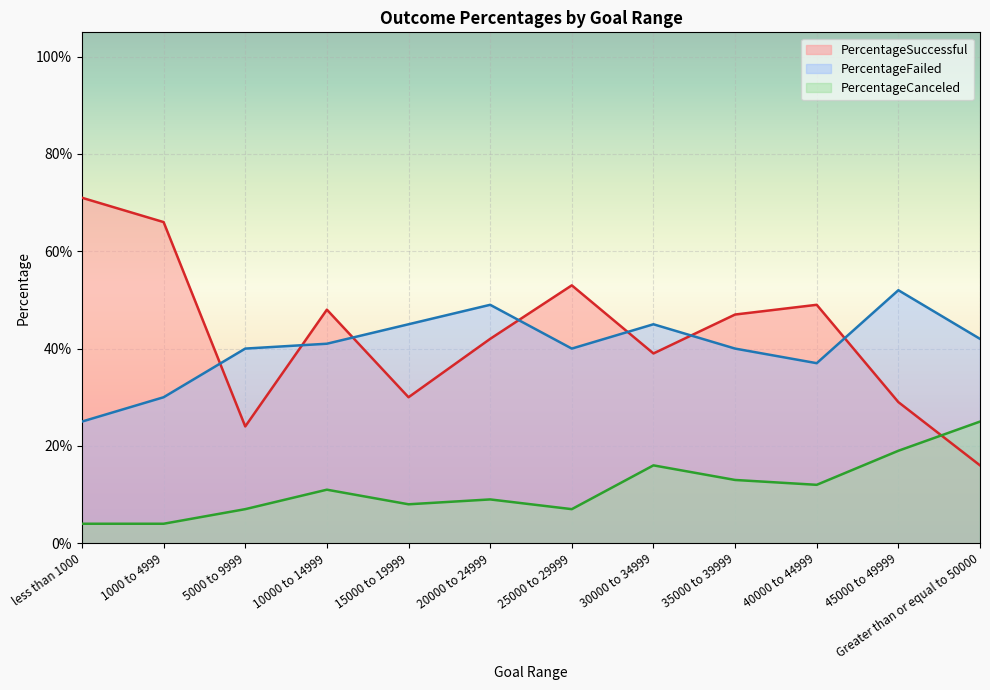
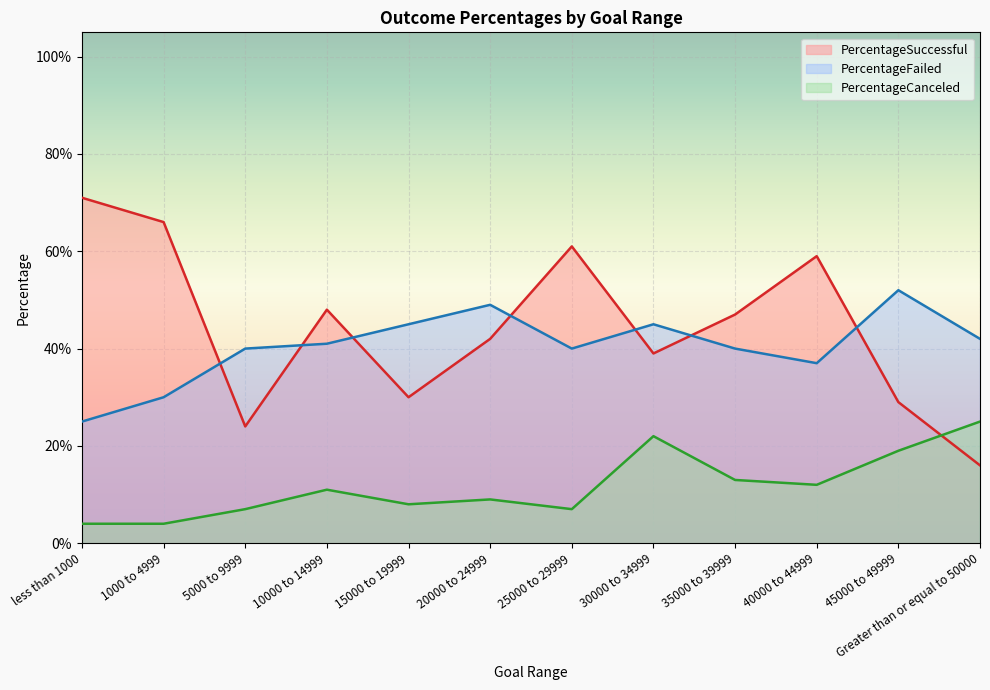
PercentageSuccessful, 25000 to 29999: 53% -> 61%
PercentageCanceled, 30000 to 34999: 16% -> 22%
PercentageSuccessful, 40000 to 44999: 49% -> 59%
